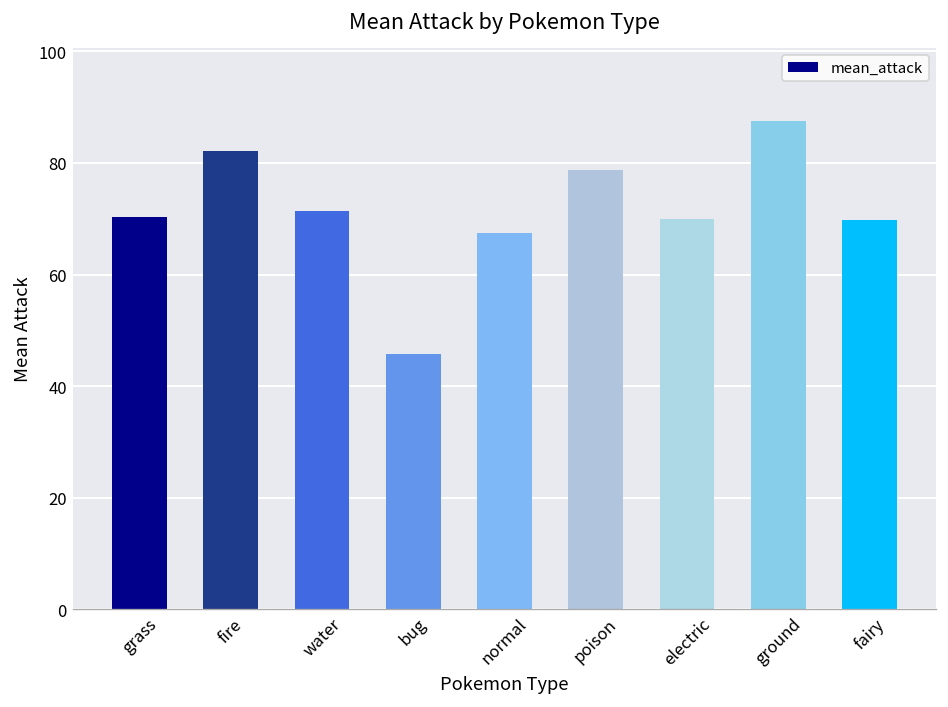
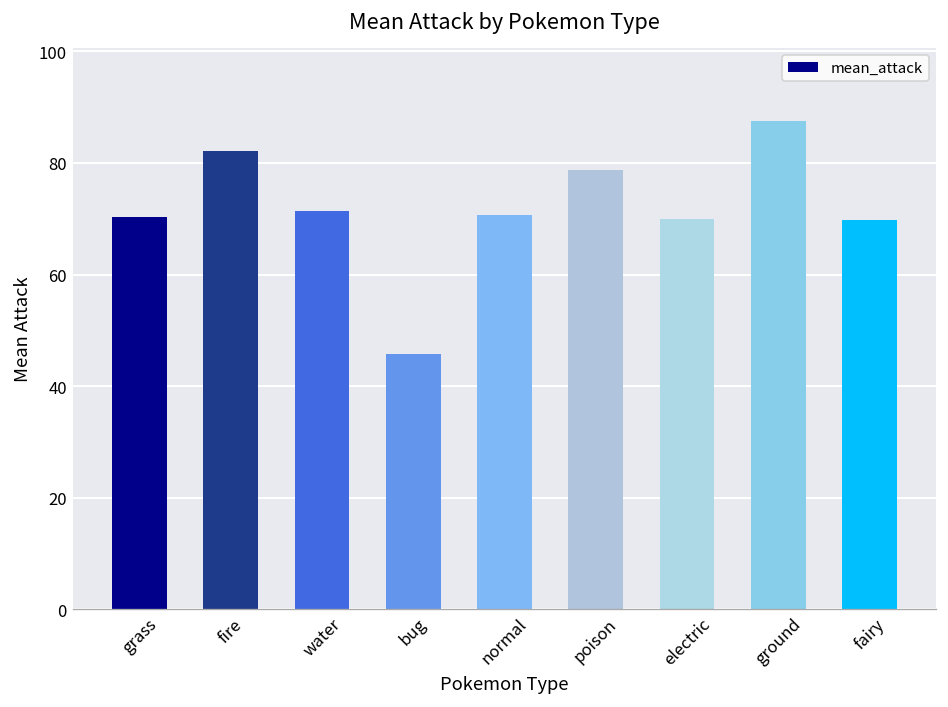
normal: 67 -> 71
